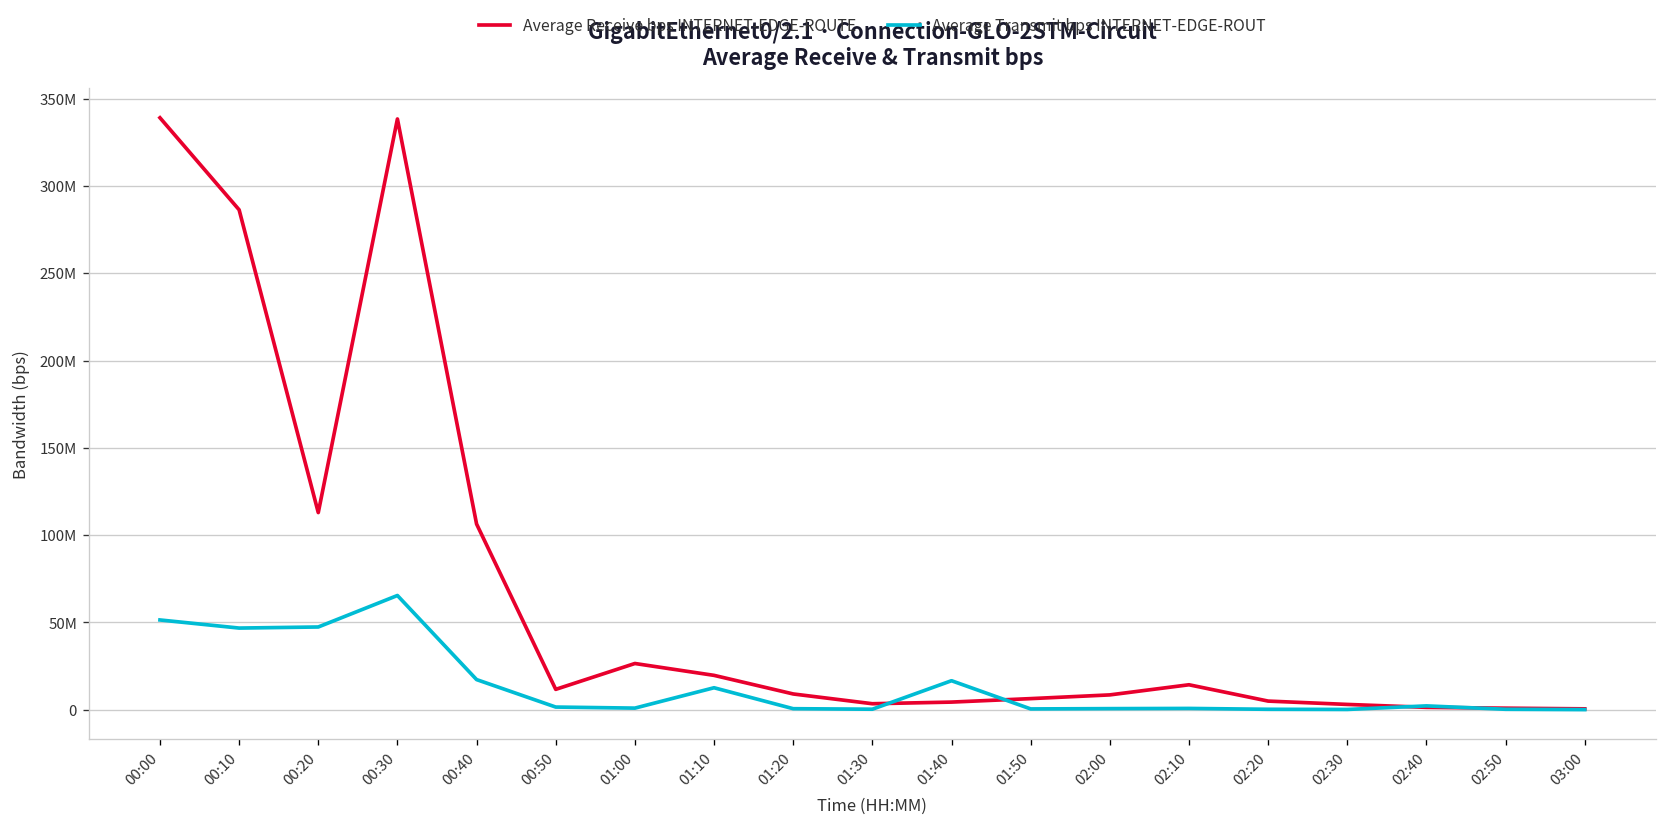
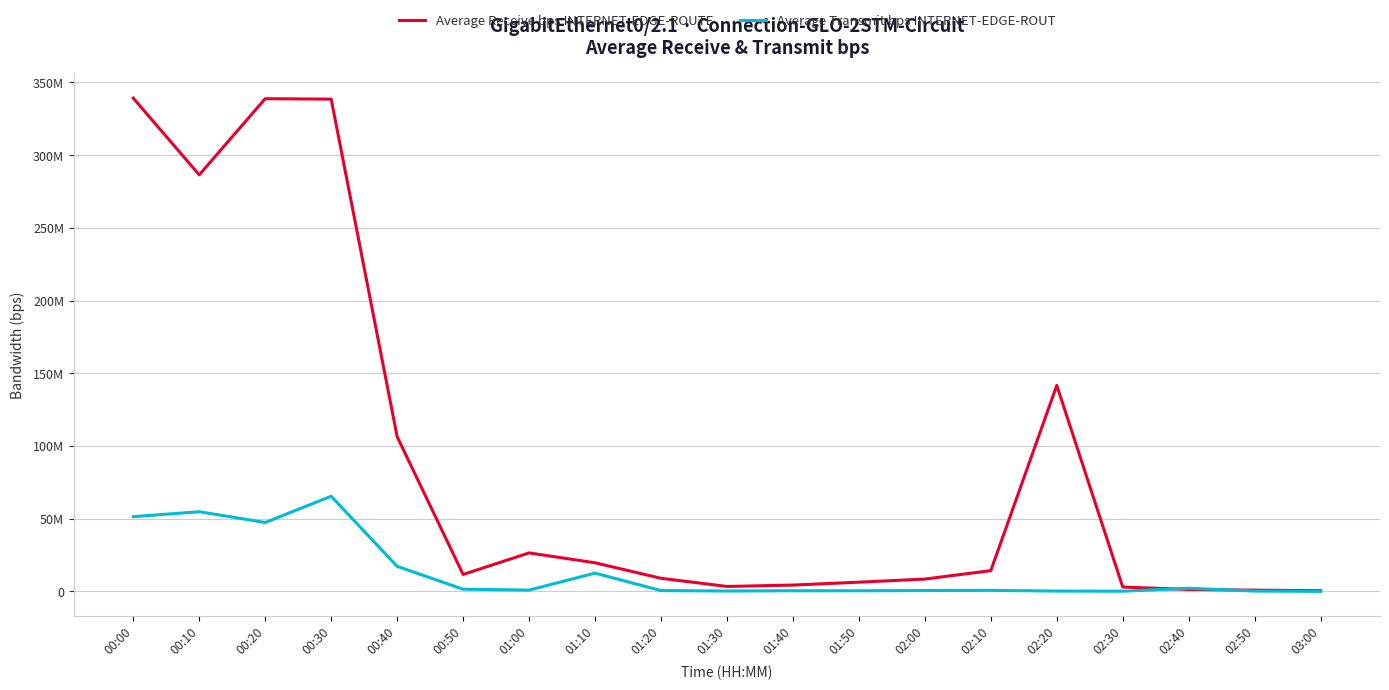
Average Transmit bps INTERNET-EDGE-ROUT, 00:10: 47000000 -> 55000000
Average Receive bps INTERNET-EDGE-ROUTE, 00:20: 113000000 -> 339000000
Average Transmit bps INTERNET-EDGE-ROUT, 01:40: 17000000 -> 0
Average Receive bps INTERNET-EDGE-ROUTE, 02:20: 5000000 -> 142000000
